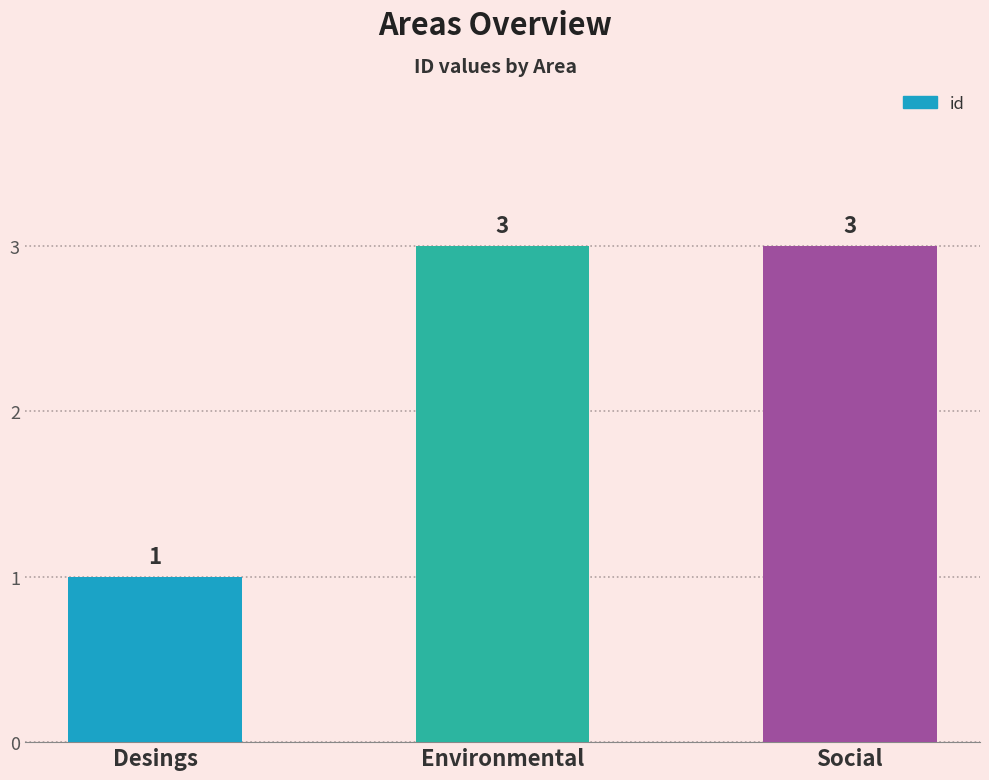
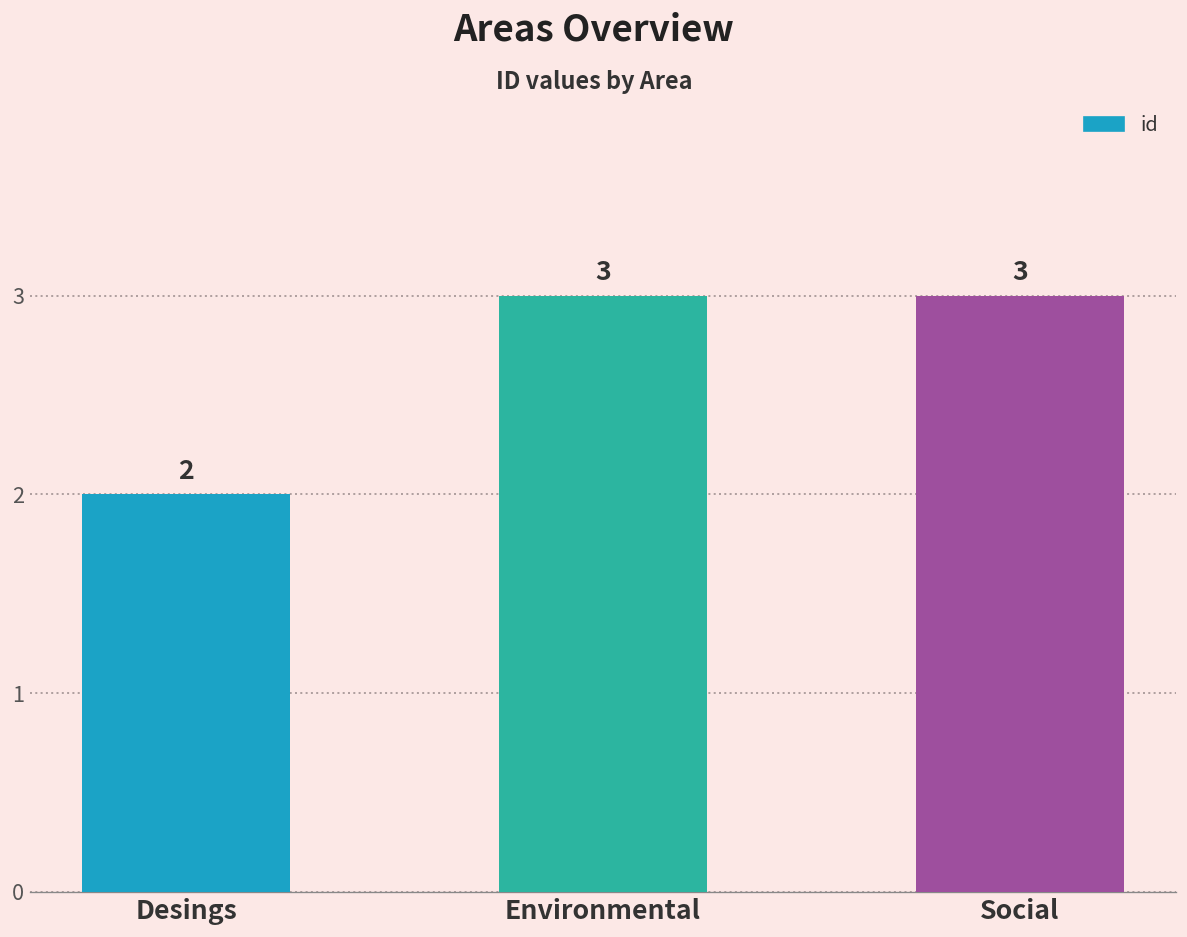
Desings: 1 -> 2
